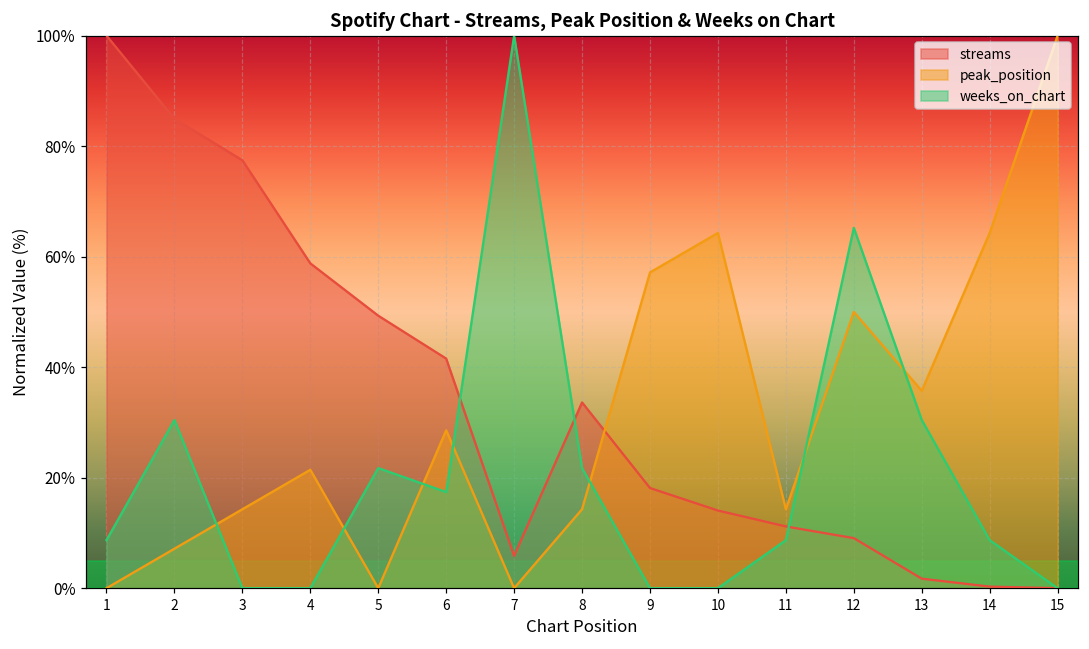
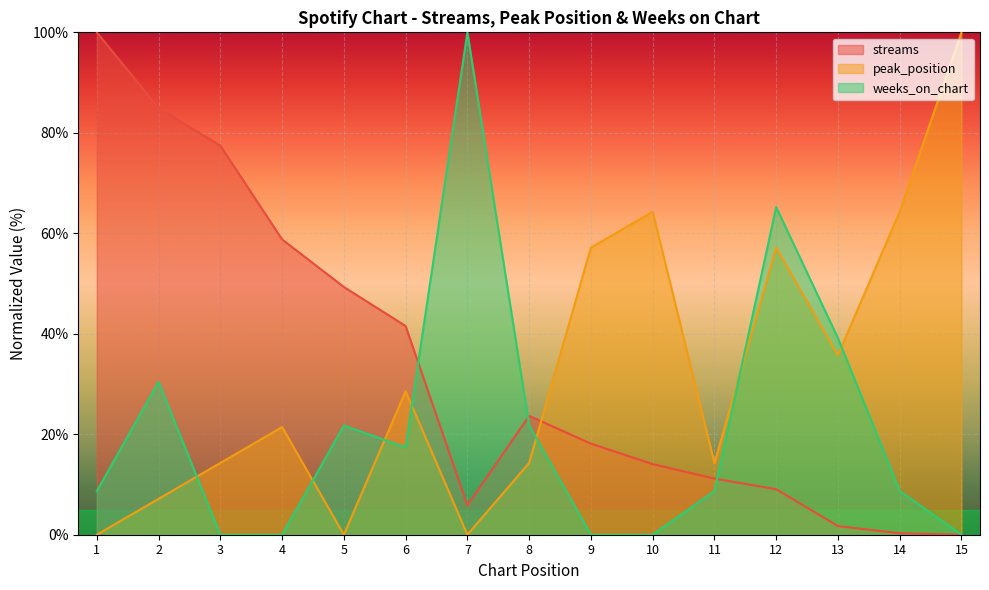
streams, 8: 34% -> 24%
peak_position, 12: 50% -> 57%
weeks_on_chart, 13: 30% -> 39%
